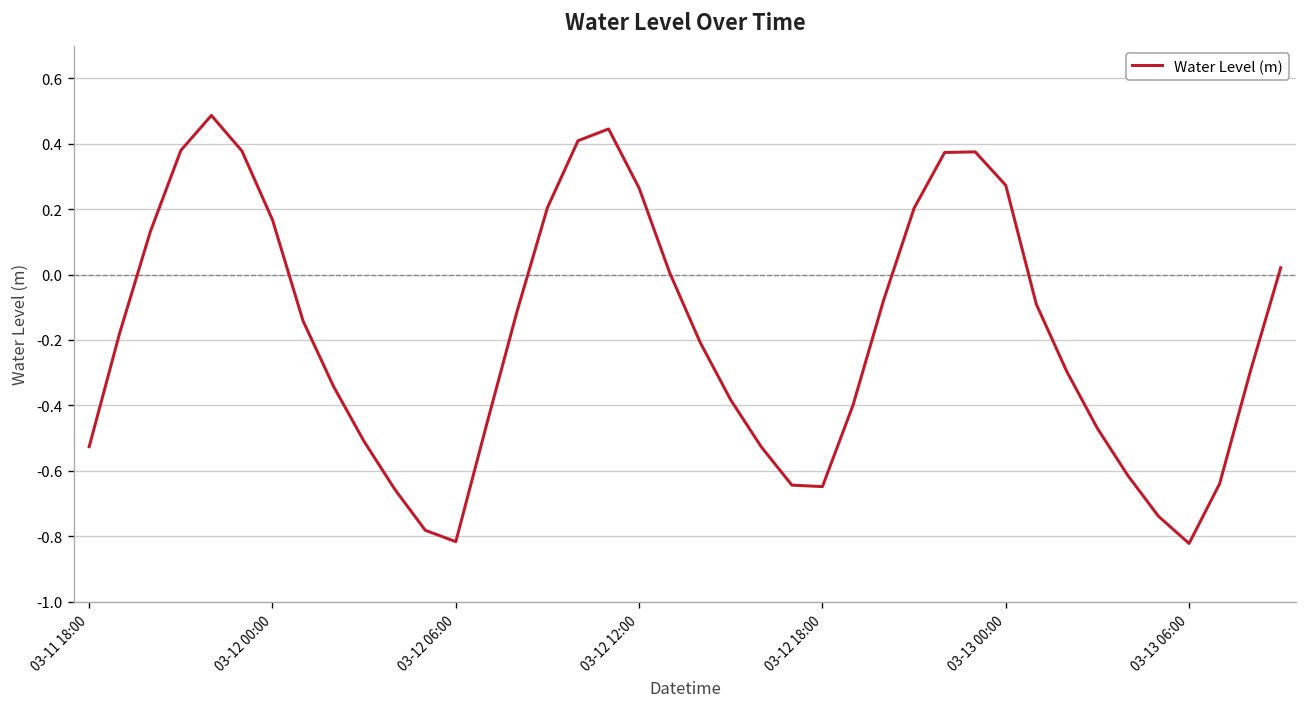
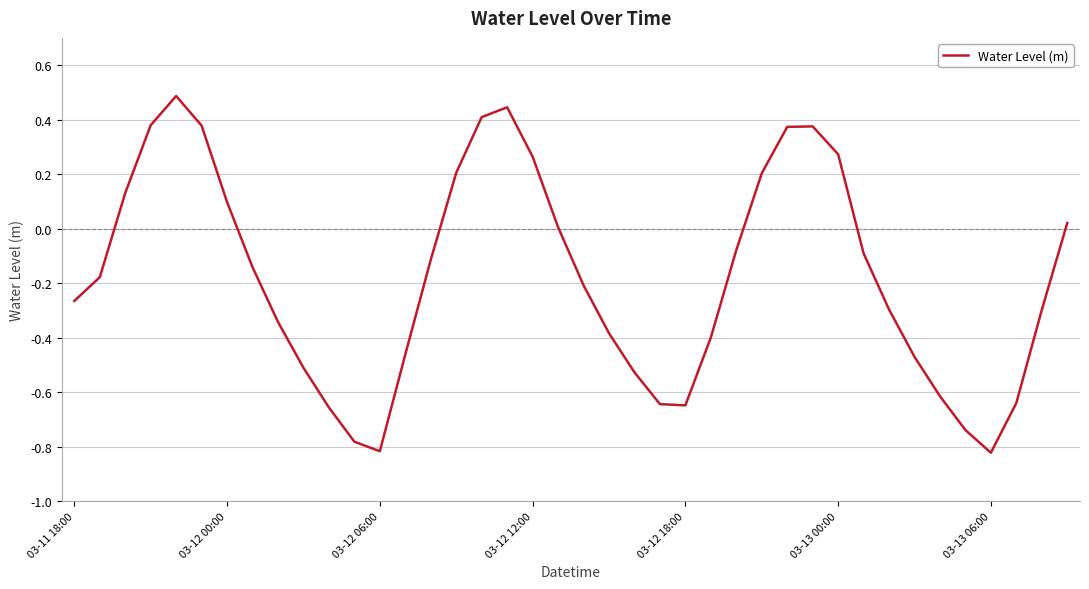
03-11 18:00: -0.53 -> -0.27
03-12 00:00: 0.17 -> 0.10
